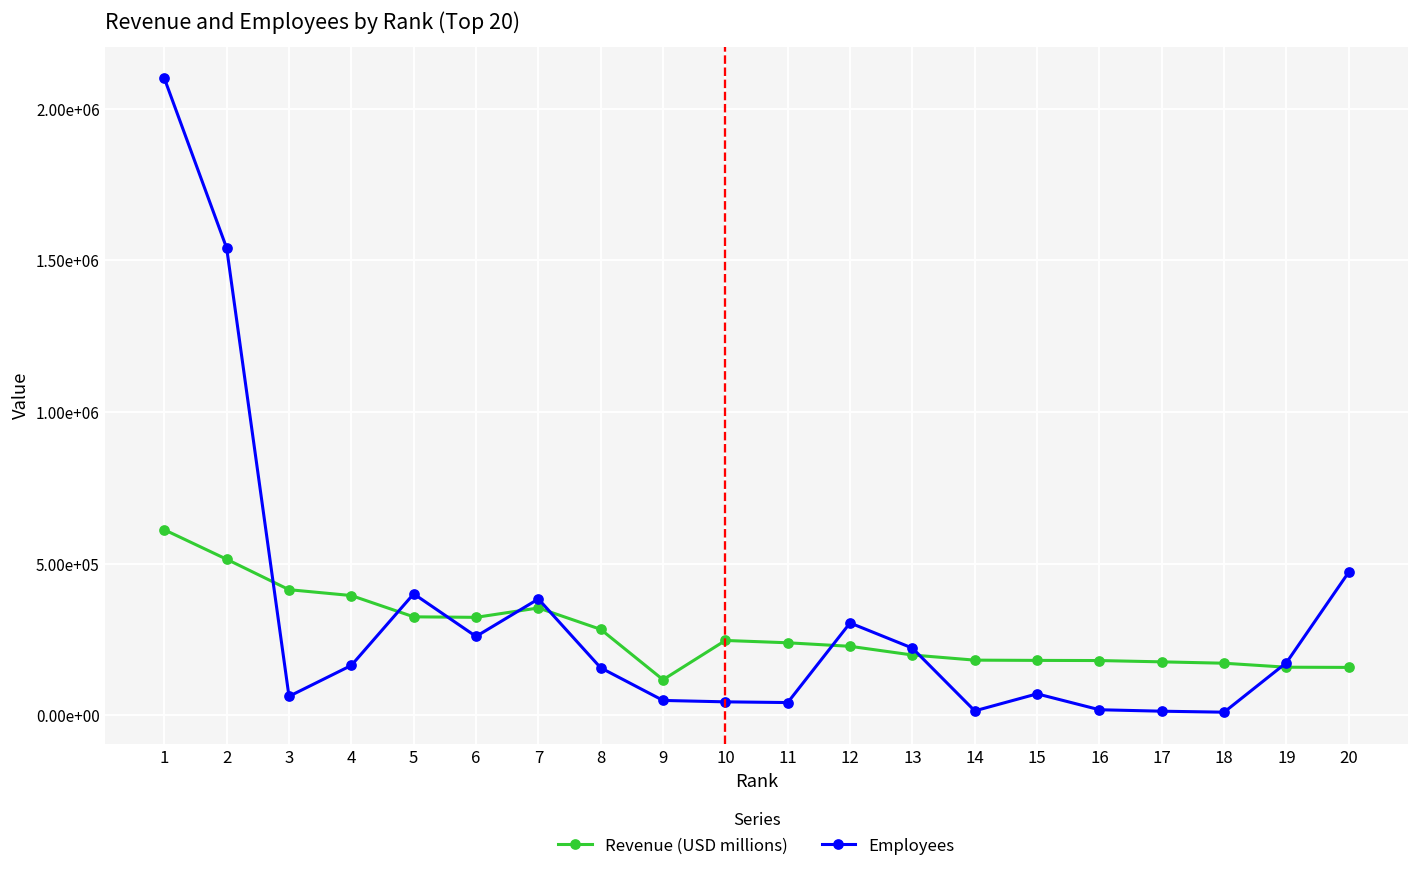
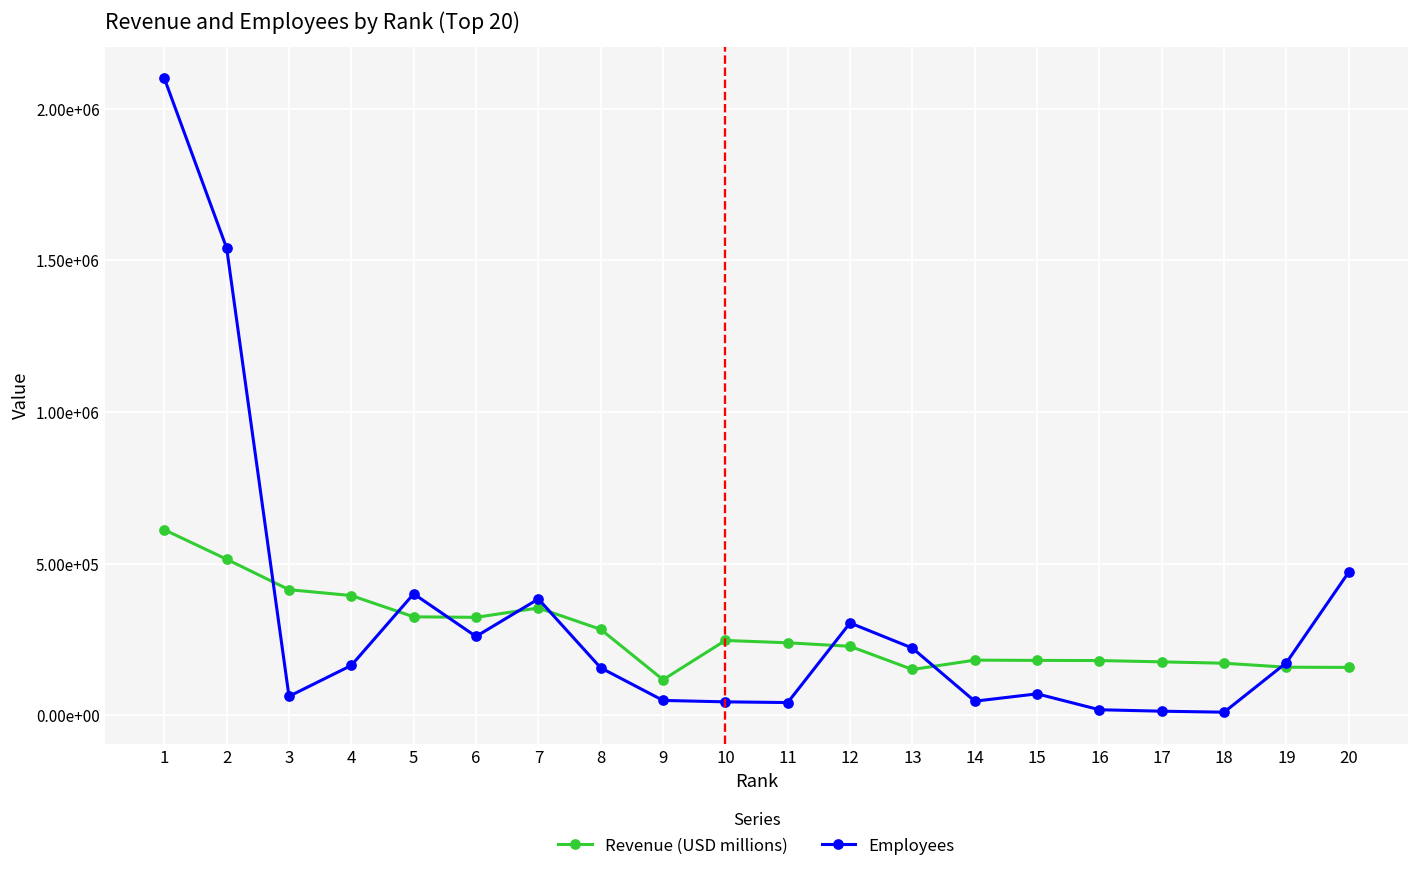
Revenue (USD millions), 13: 200000 -> 150000
Employees, 14: 10000 -> 50000
